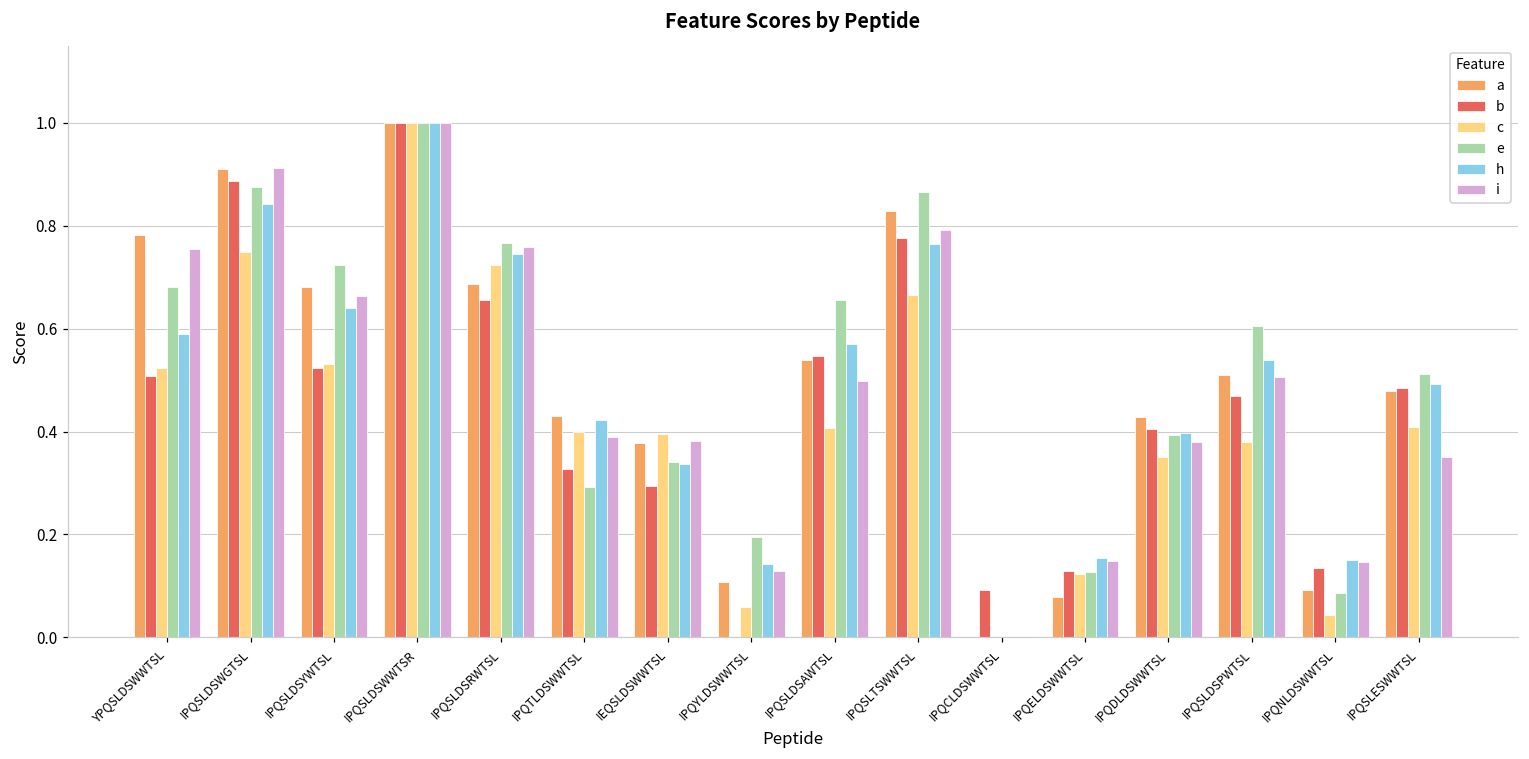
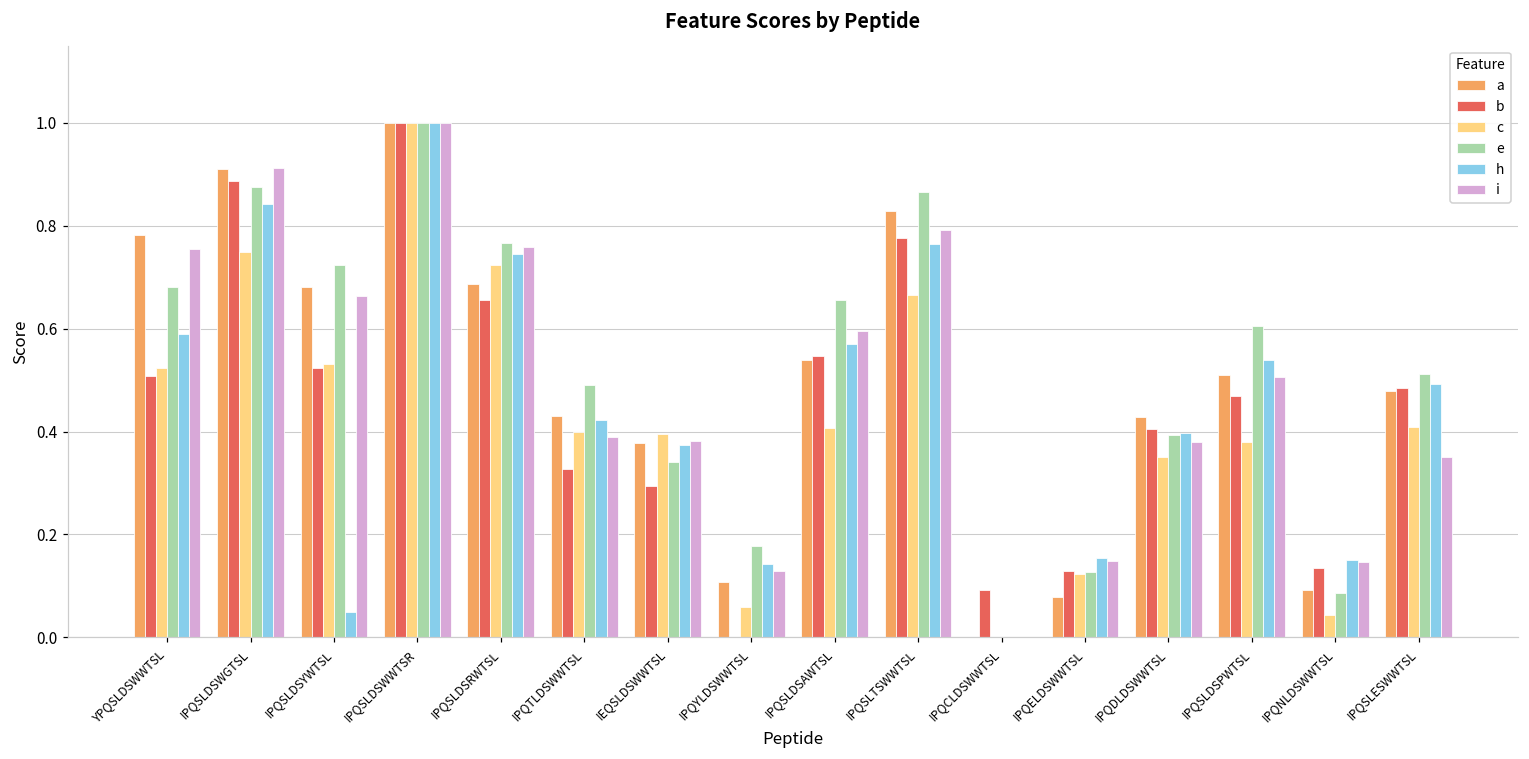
h, IPQSLDSYWTSL: 0.64 -> 0.05
e, IPQTLDSWWTSL: 0.29 -> 0.49
h, IEQSLDSWWTSL: 0.34 -> 0.37
e, IPQYLDSWWTSL: 0.19 -> 0.18
i, IPQSLDSAWTSL: 0.50 -> 0.60
